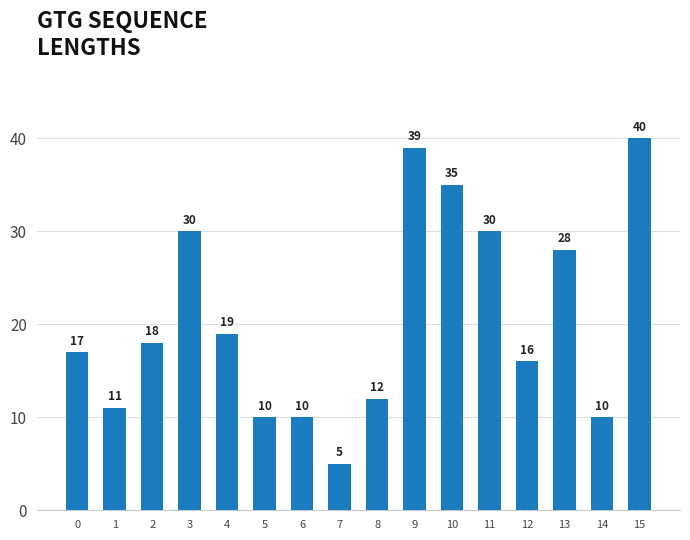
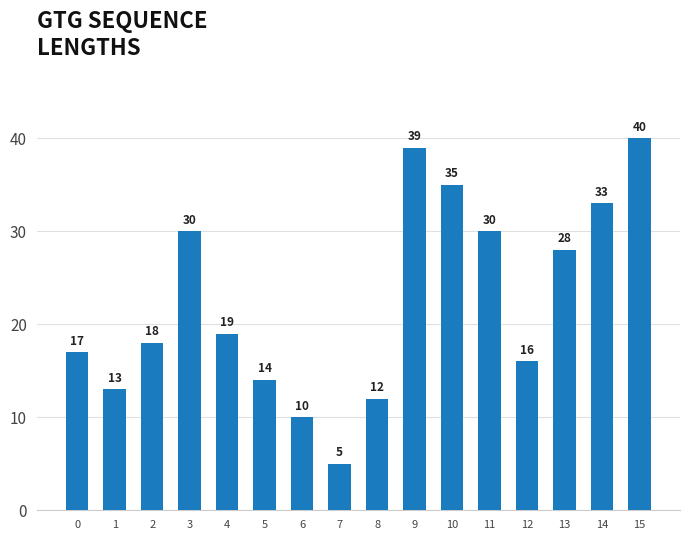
1: 11 -> 13
5: 10 -> 14
14: 10 -> 33
